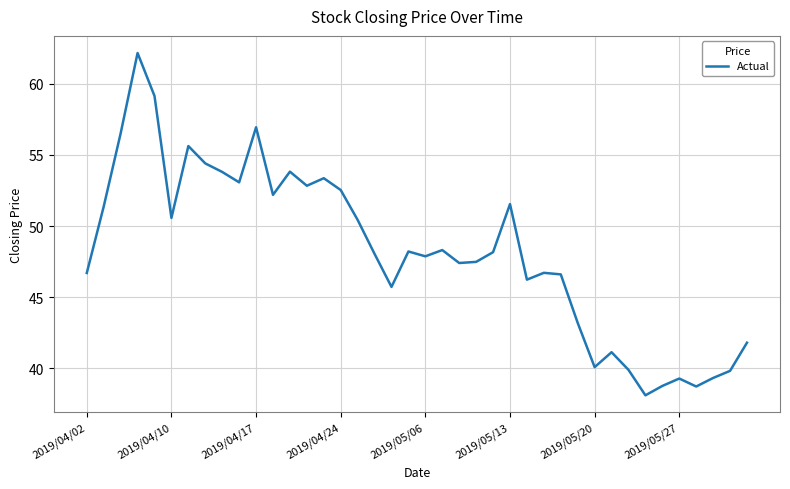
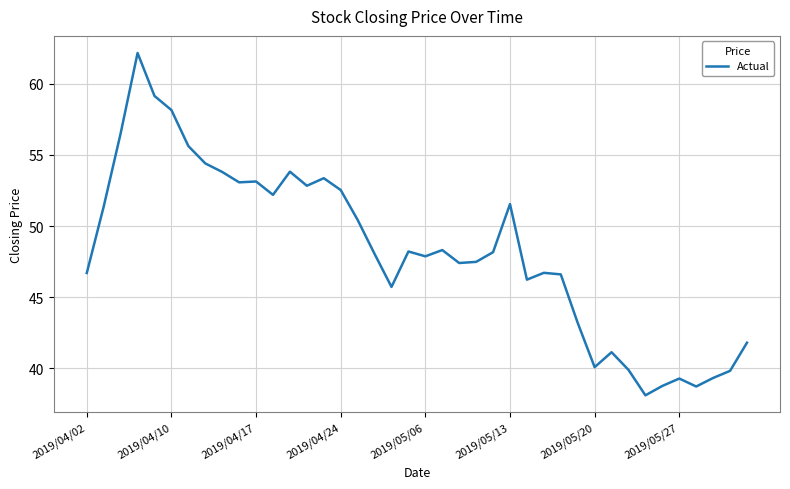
2019/04/10: 50.6 -> 58.2
2019/04/17: 56.9 -> 53.1
